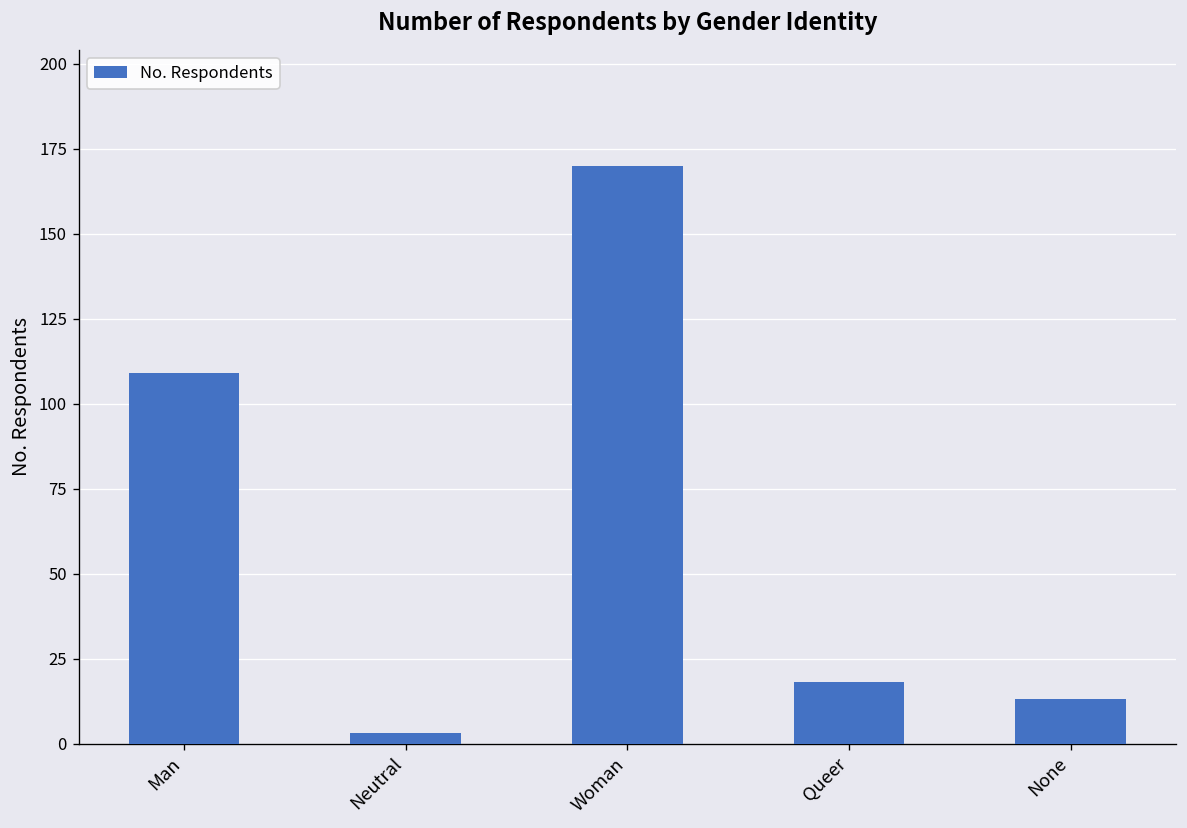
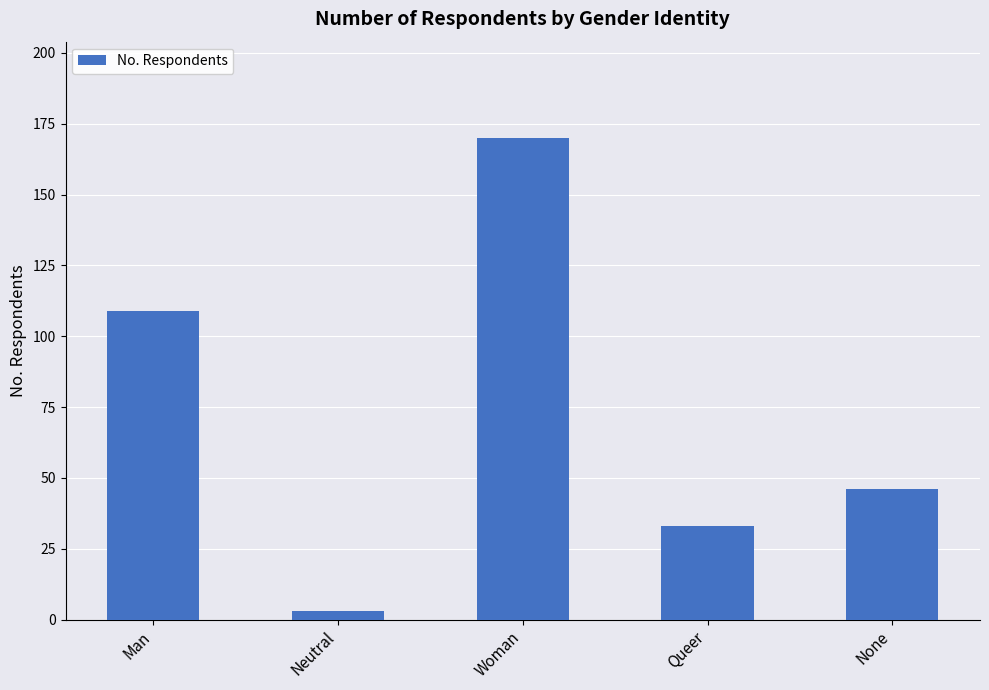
Queer: 18 -> 33
None: 13 -> 46
